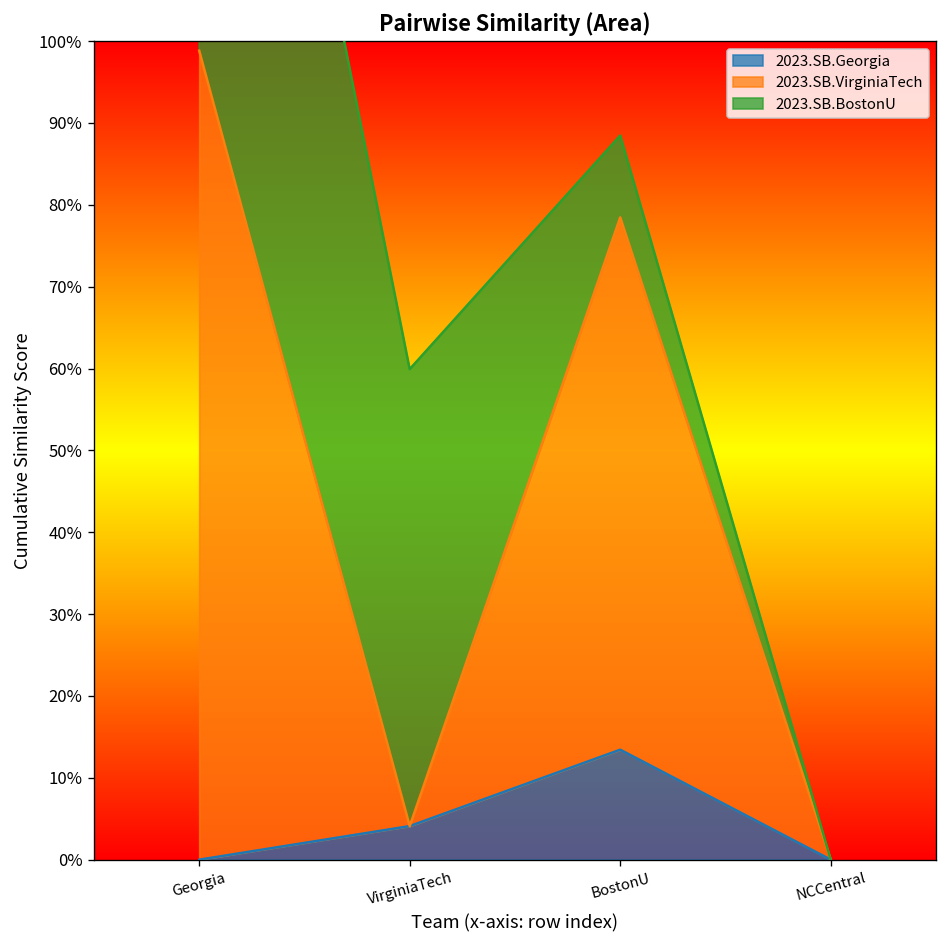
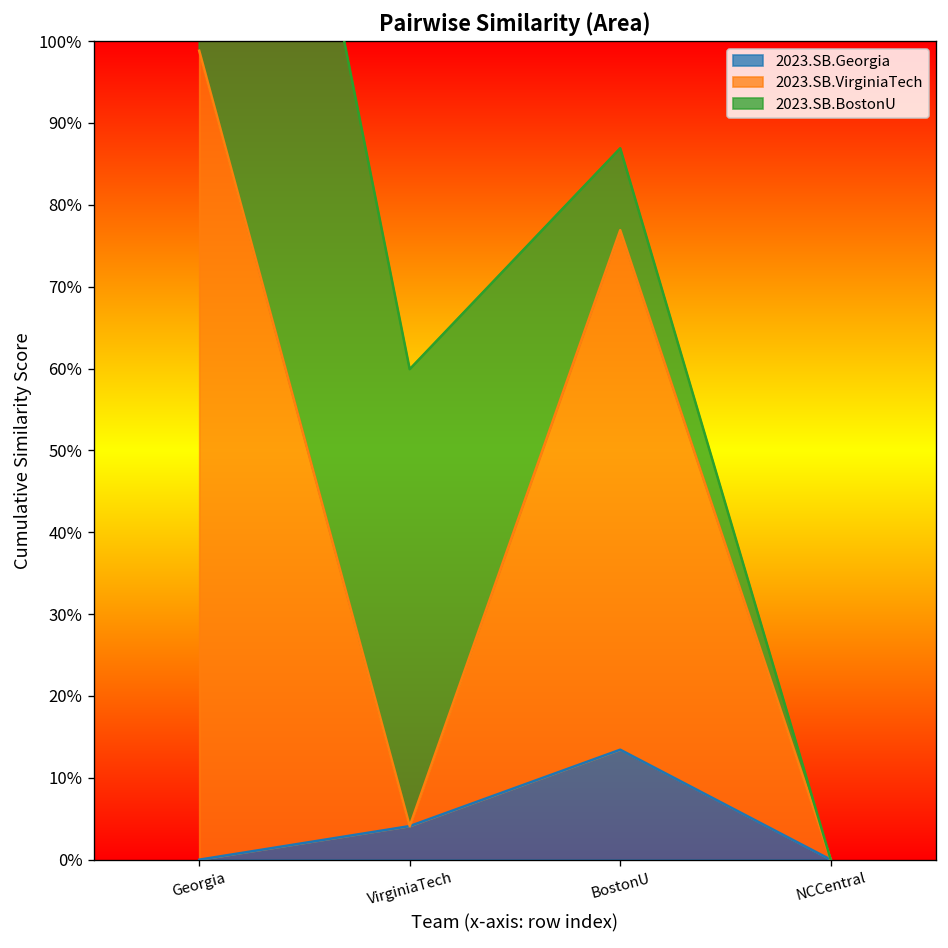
2023.SB.VirginiaTech, BostonU: 65% -> 63%
